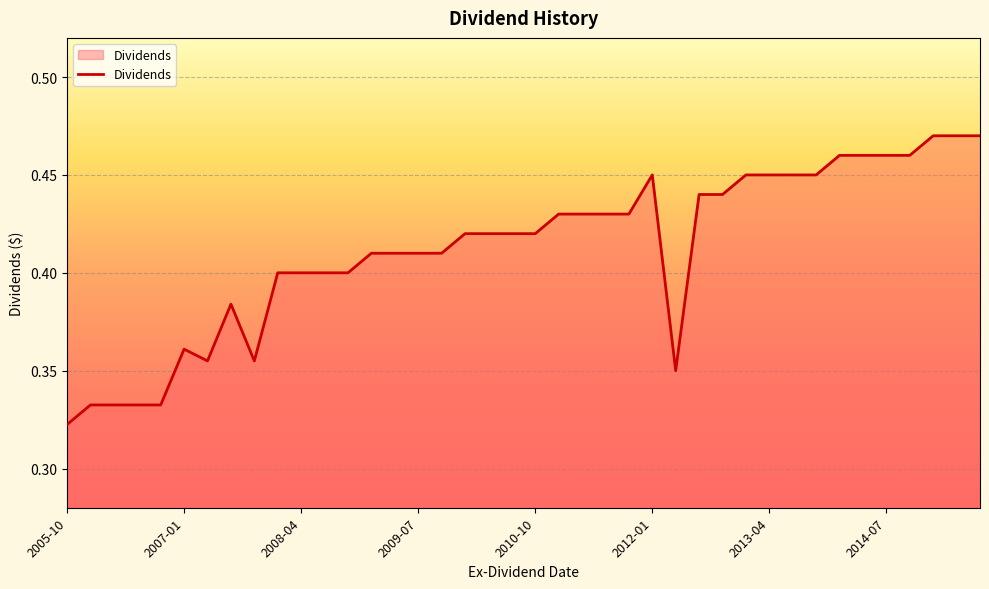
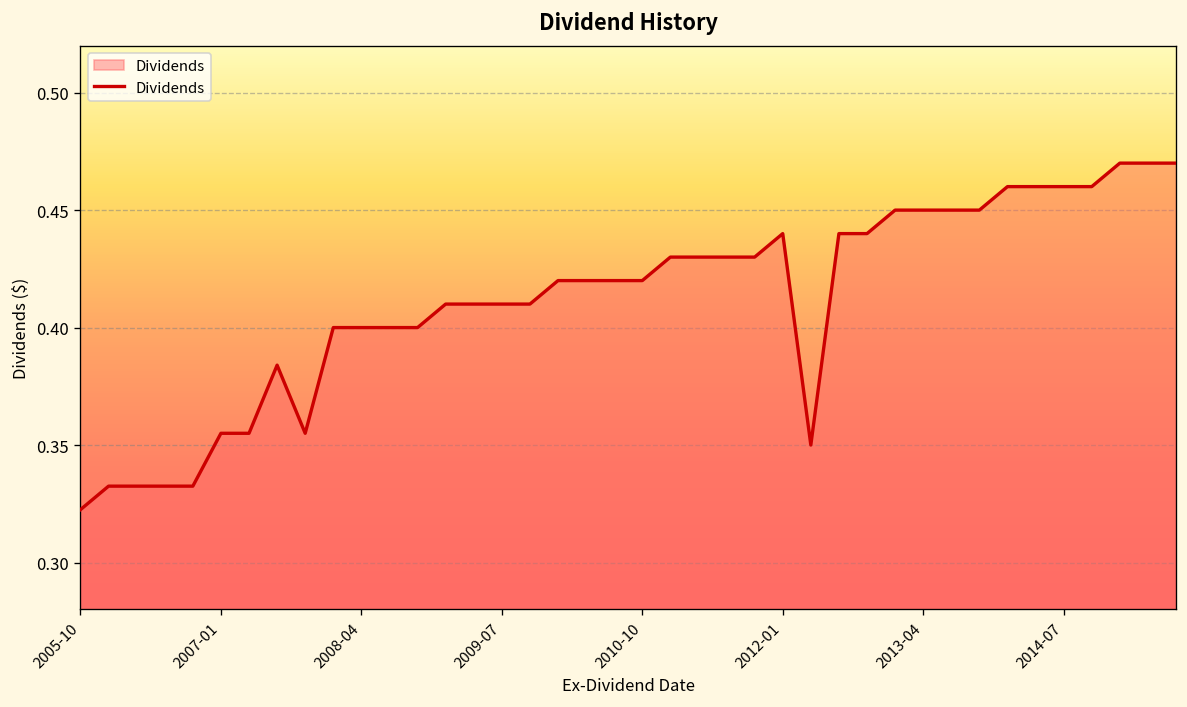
2007-01: 0.361 -> 0.355
2012-01: 0.45 -> 0.44
